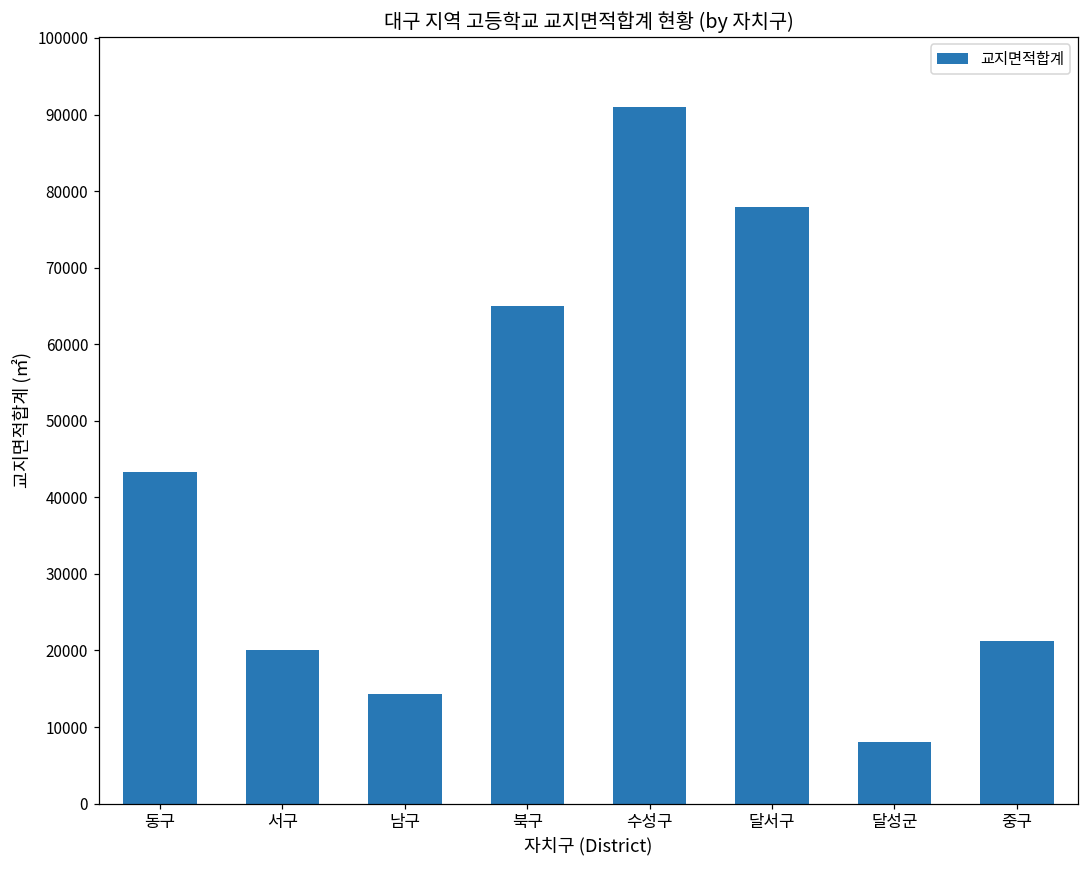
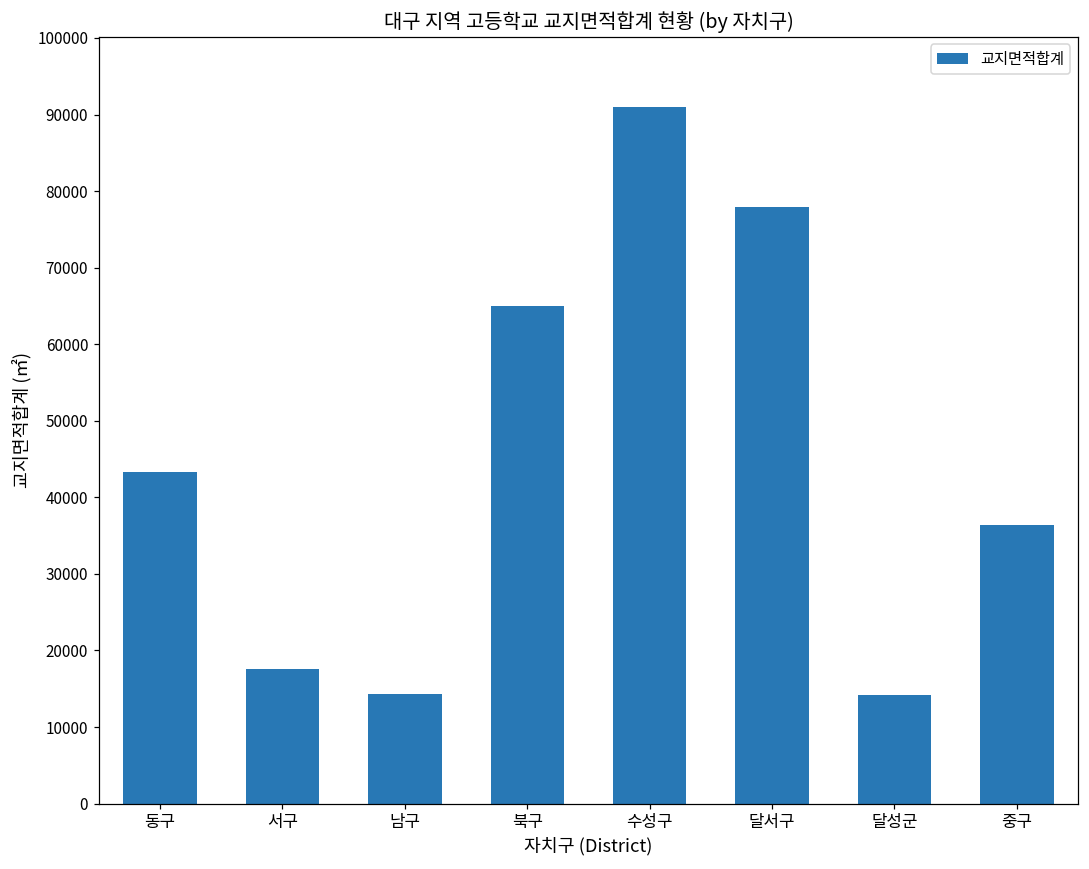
서구: 20000 -> 18000
달성군: 8000 -> 14000
중구: 21000 -> 36000
